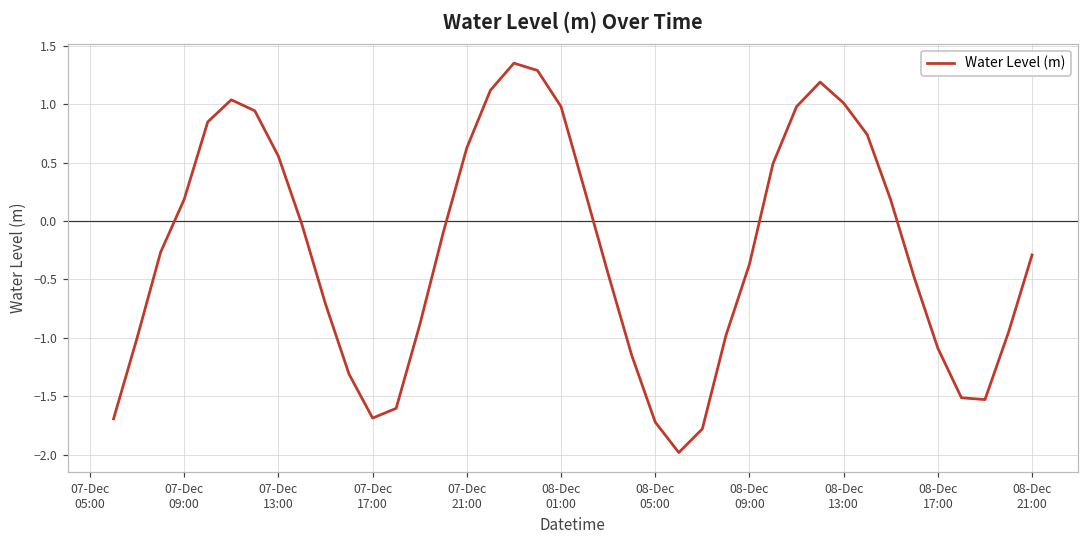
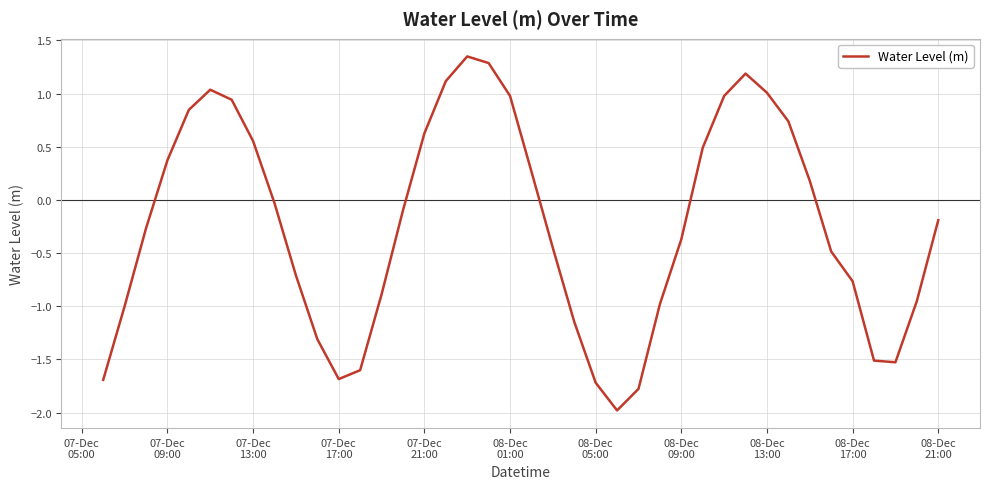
07-Dec 09:00: 0.19 -> 0.37
08-Dec 17:00: -1.09 -> -0.76
08-Dec 21:00: -0.29 -> -0.19
